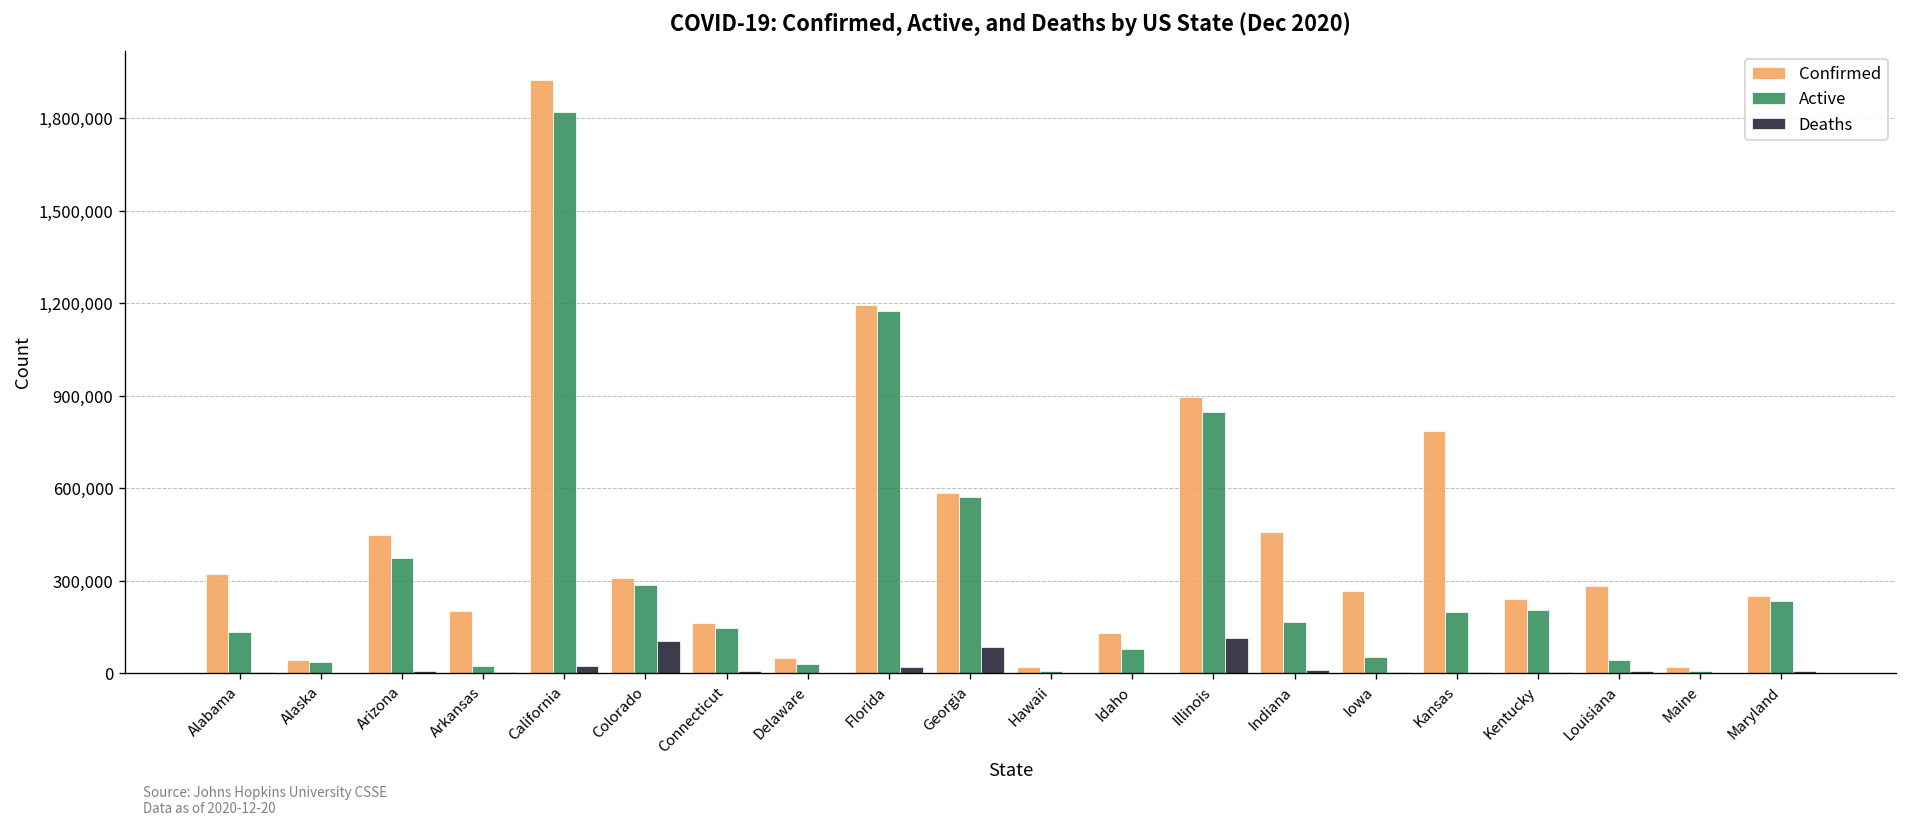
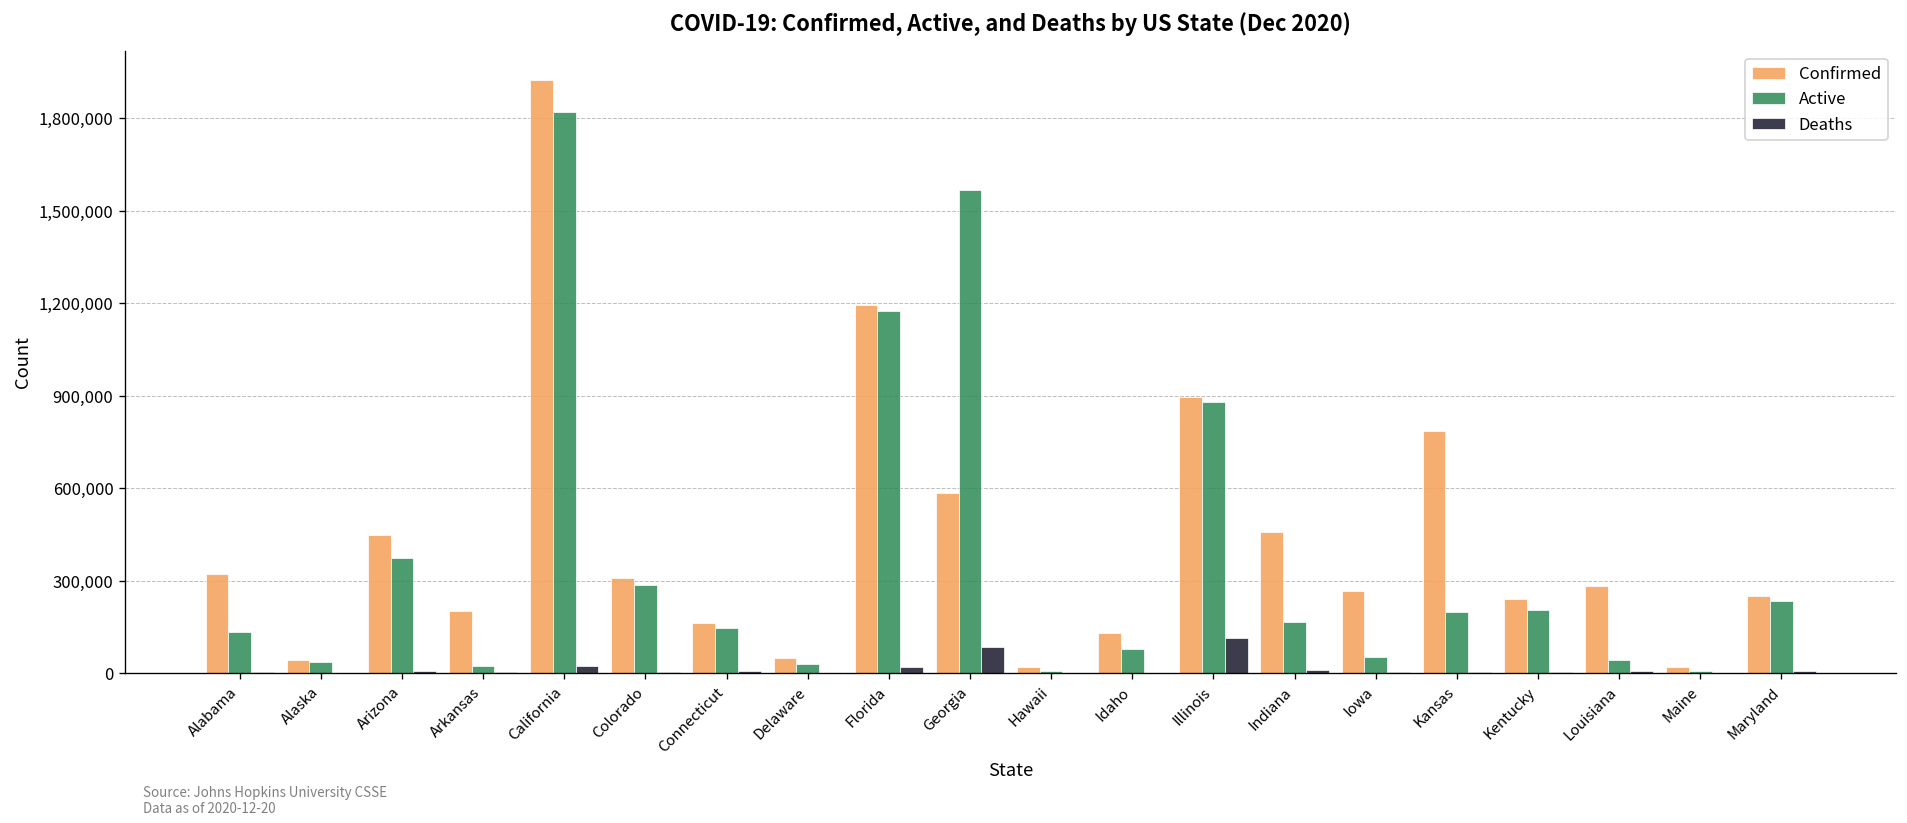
Deaths, Colorado: 100,000 -> 0
Active, Georgia: 570,000 -> 1,570,000
Active, Illinois: 850,000 -> 880,000
